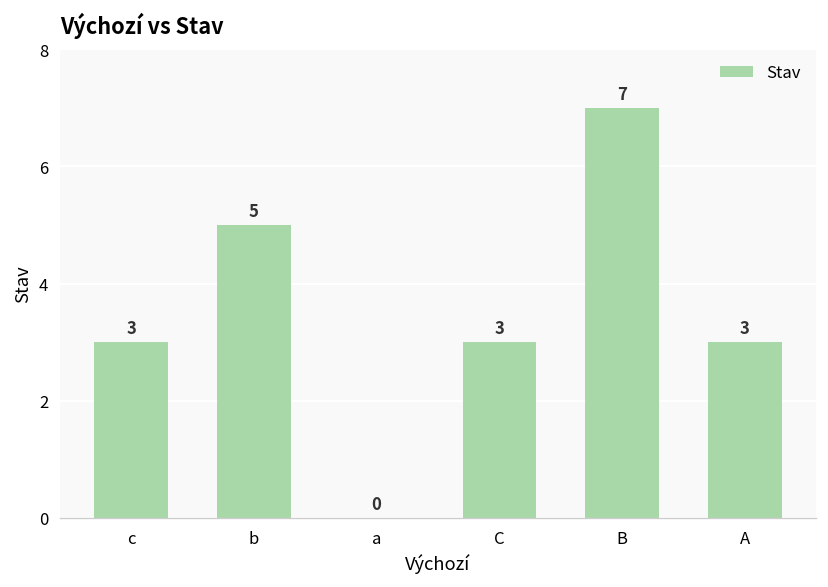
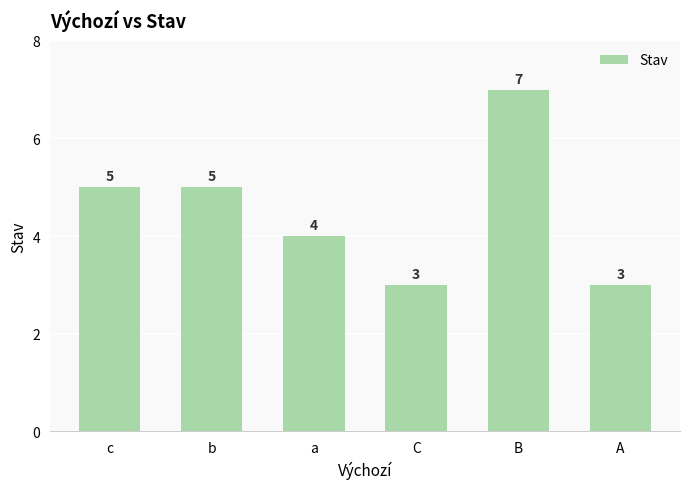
c: 3 -> 5
a: 0 -> 4
